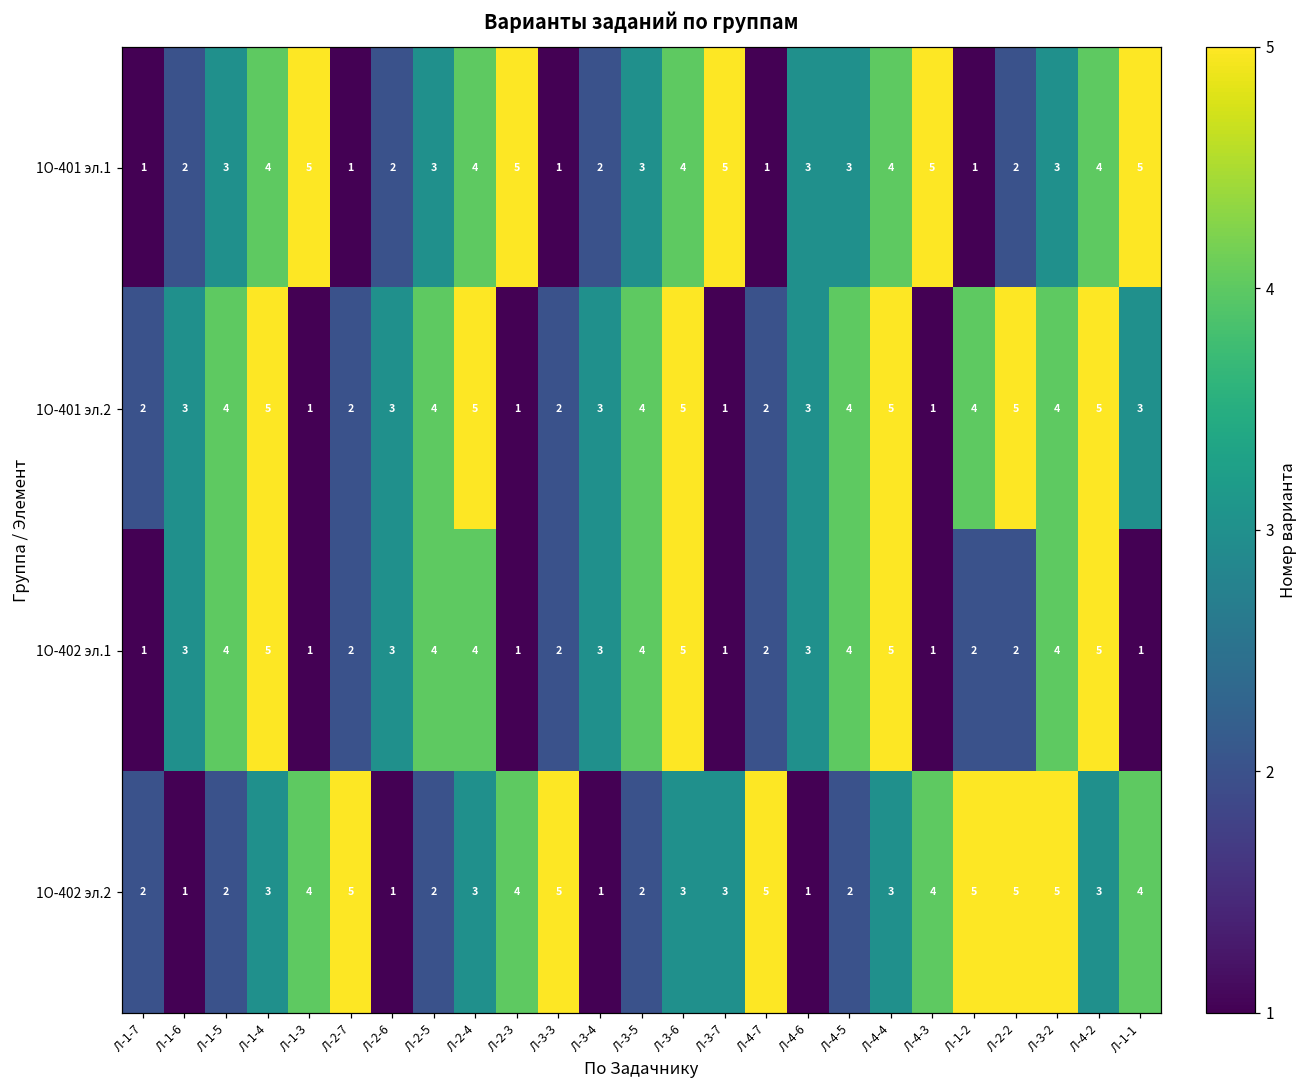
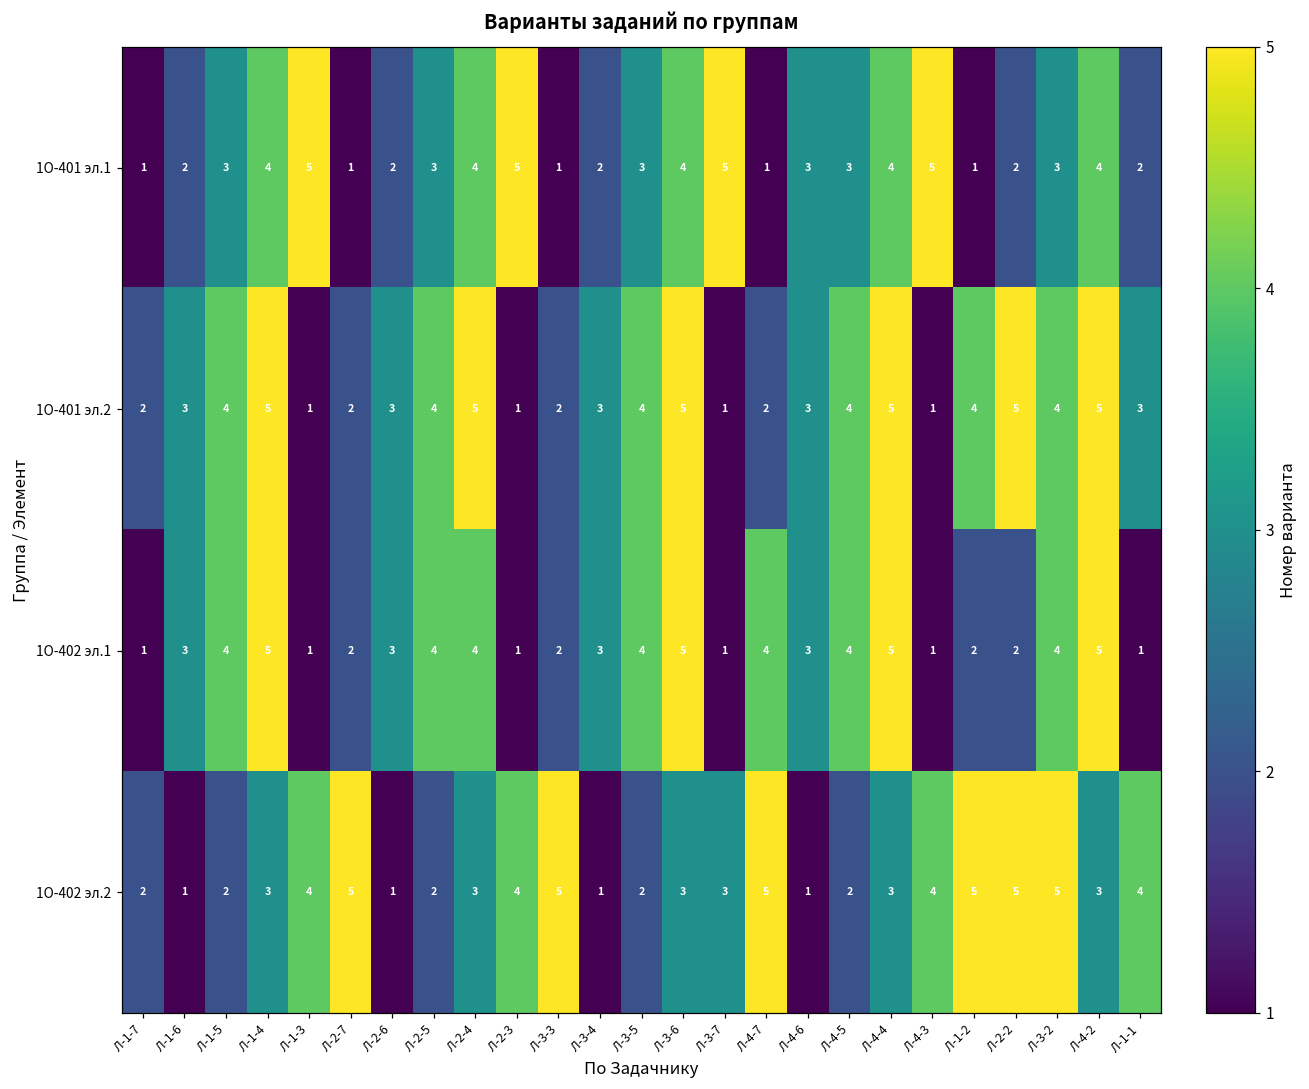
1О-401 эл.1, Л-1-1: 5 -> 2
1О-402 эл.1, Л-4-7: 2 -> 4
